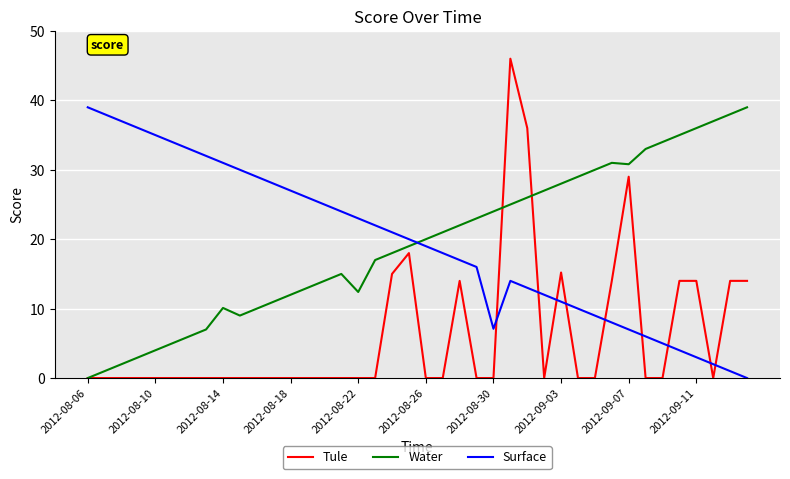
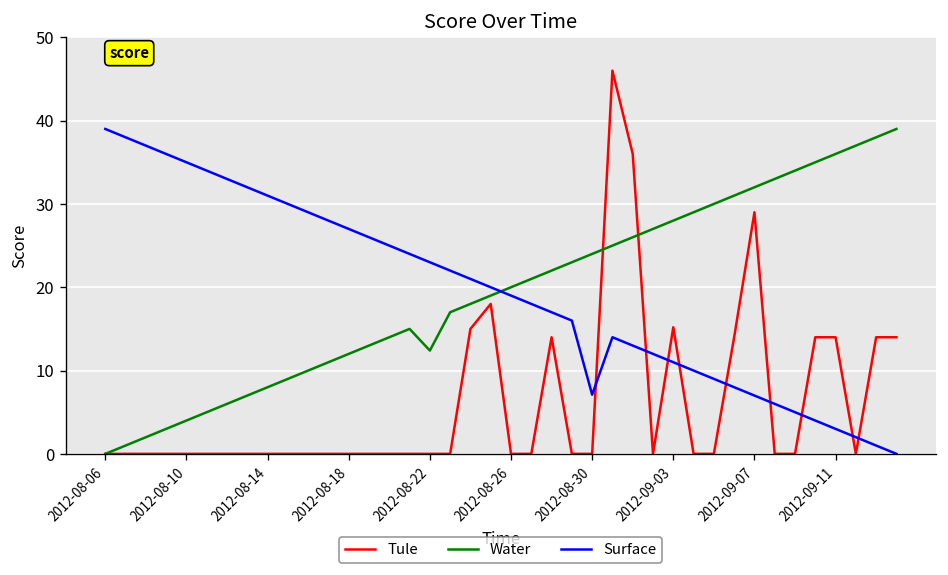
Water, 2012-08-14: 10 -> 8
Water, 2012-09-07: 31 -> 32
